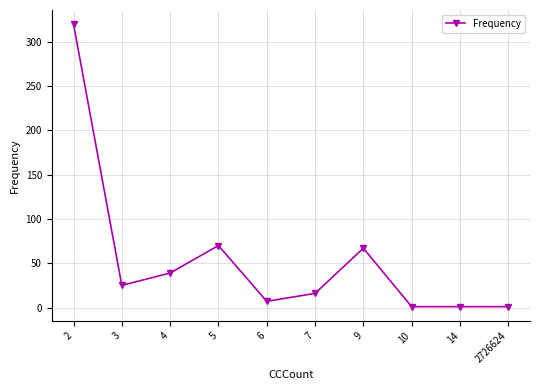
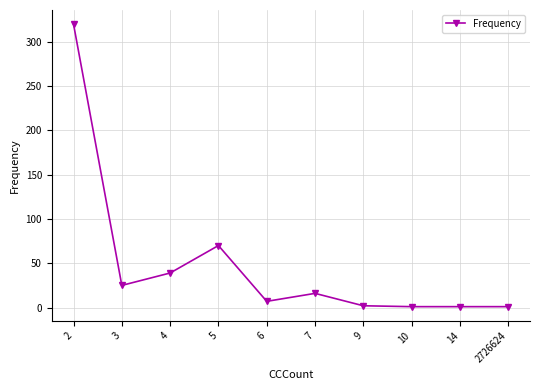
9: 70 -> 0
